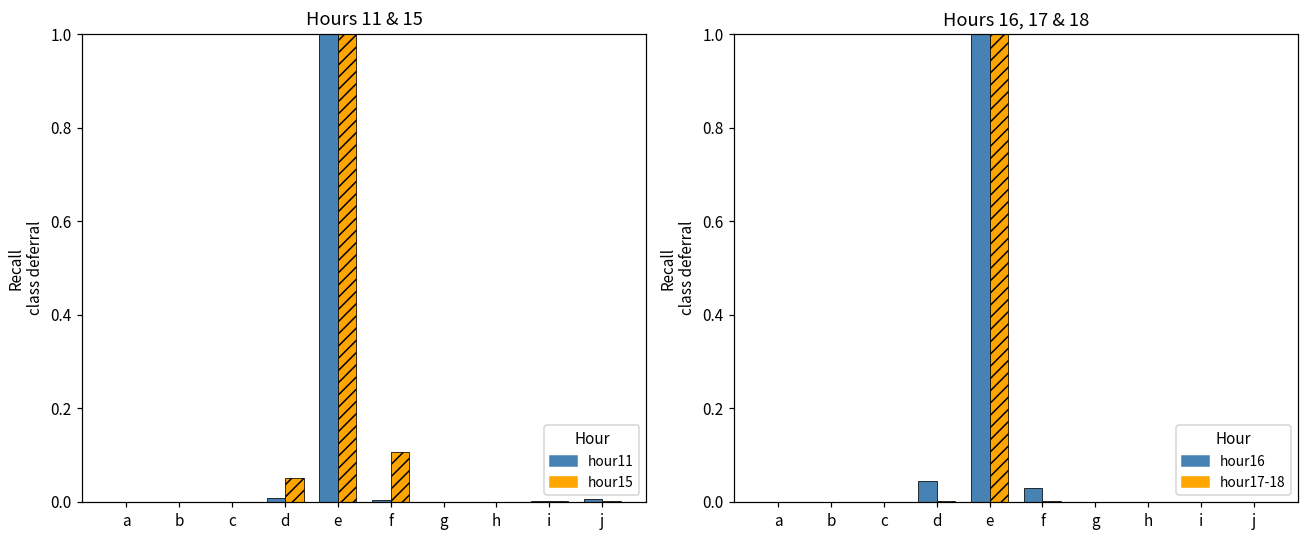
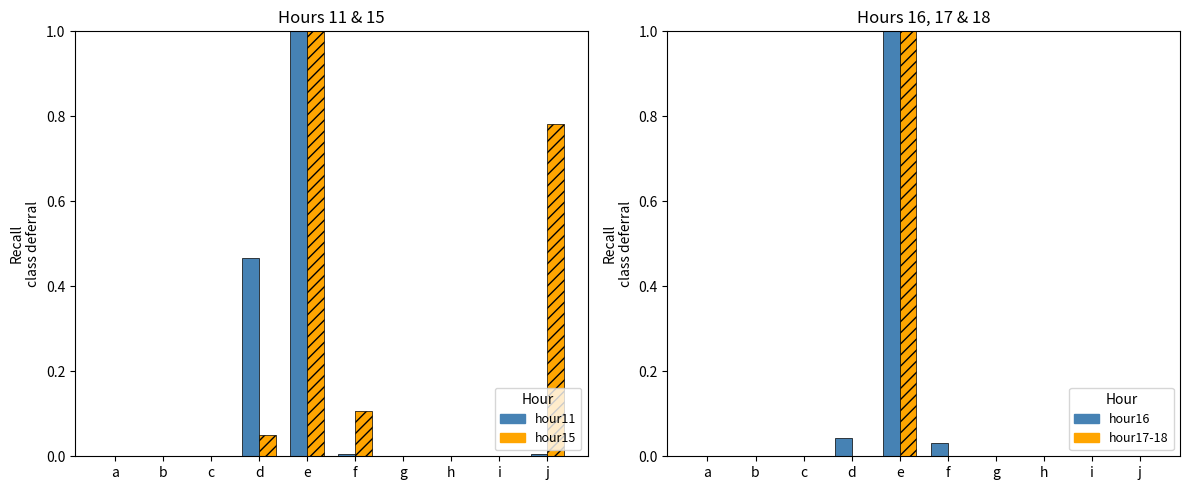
Hours 11 & 15, hour11, d: 0.01 -> 0.47
Hours 11 & 15, hour15, j: 0.00 -> 0.78
